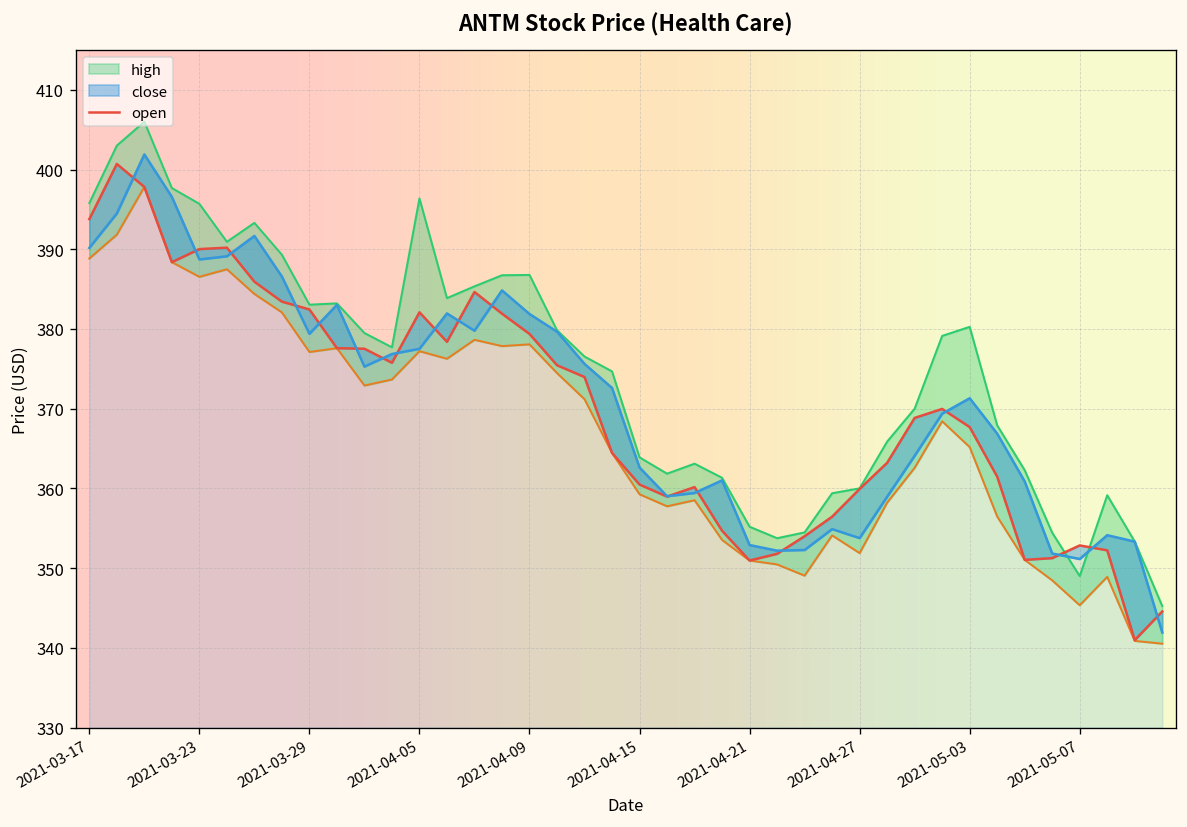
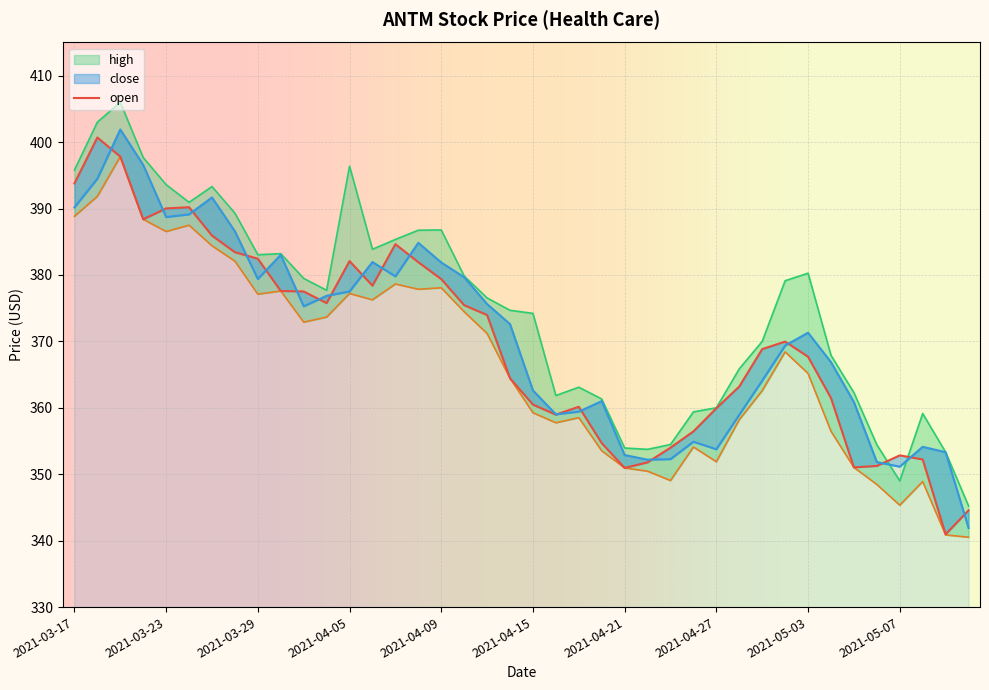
high, 2021-03-23: 396 -> 394
high, 2021-04-15: 364 -> 374
high, 2021-04-21: 355 -> 354
